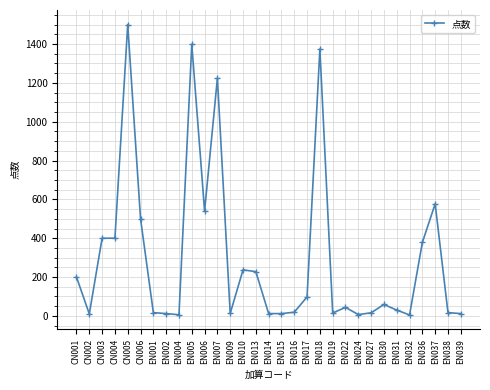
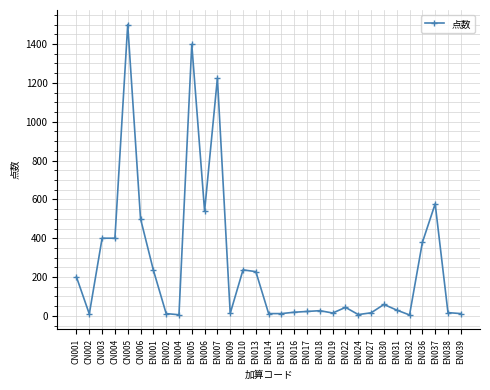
EN001: 20 -> 240
EN017: 100 -> 20
EN018: 1370 -> 30
